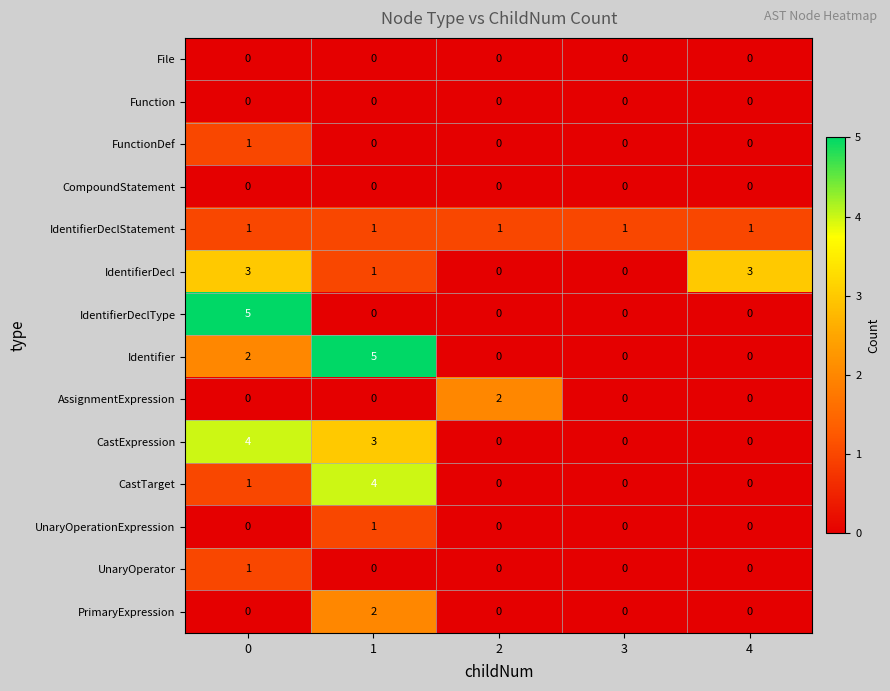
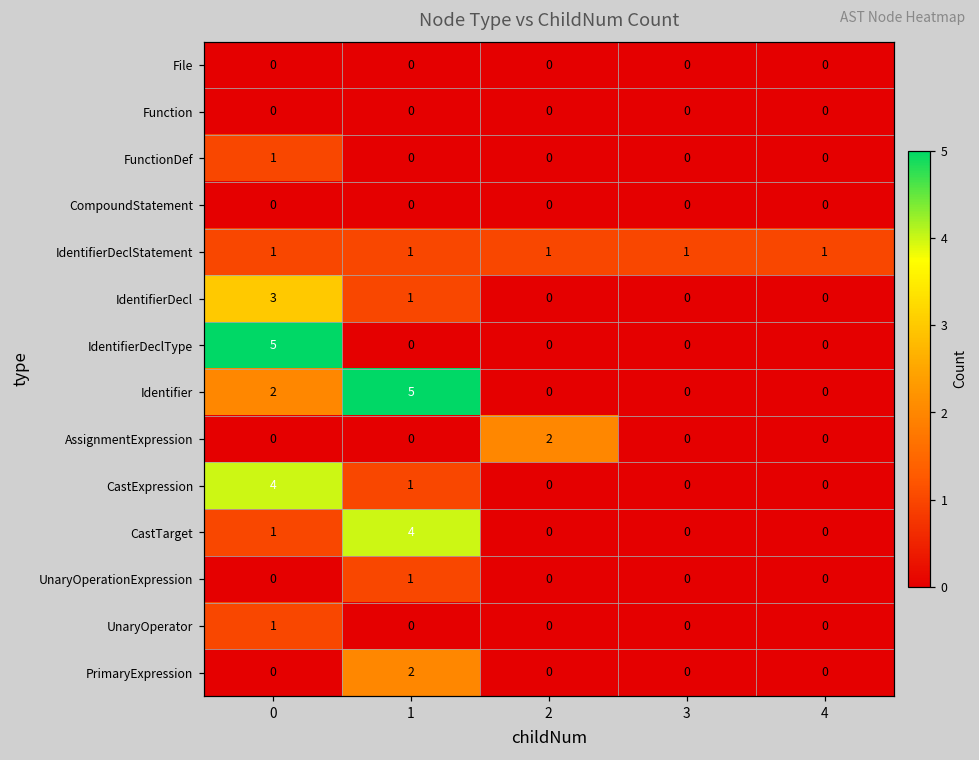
IdentifierDecl, 4: 3 -> 0
CastExpression, 1: 3 -> 1
